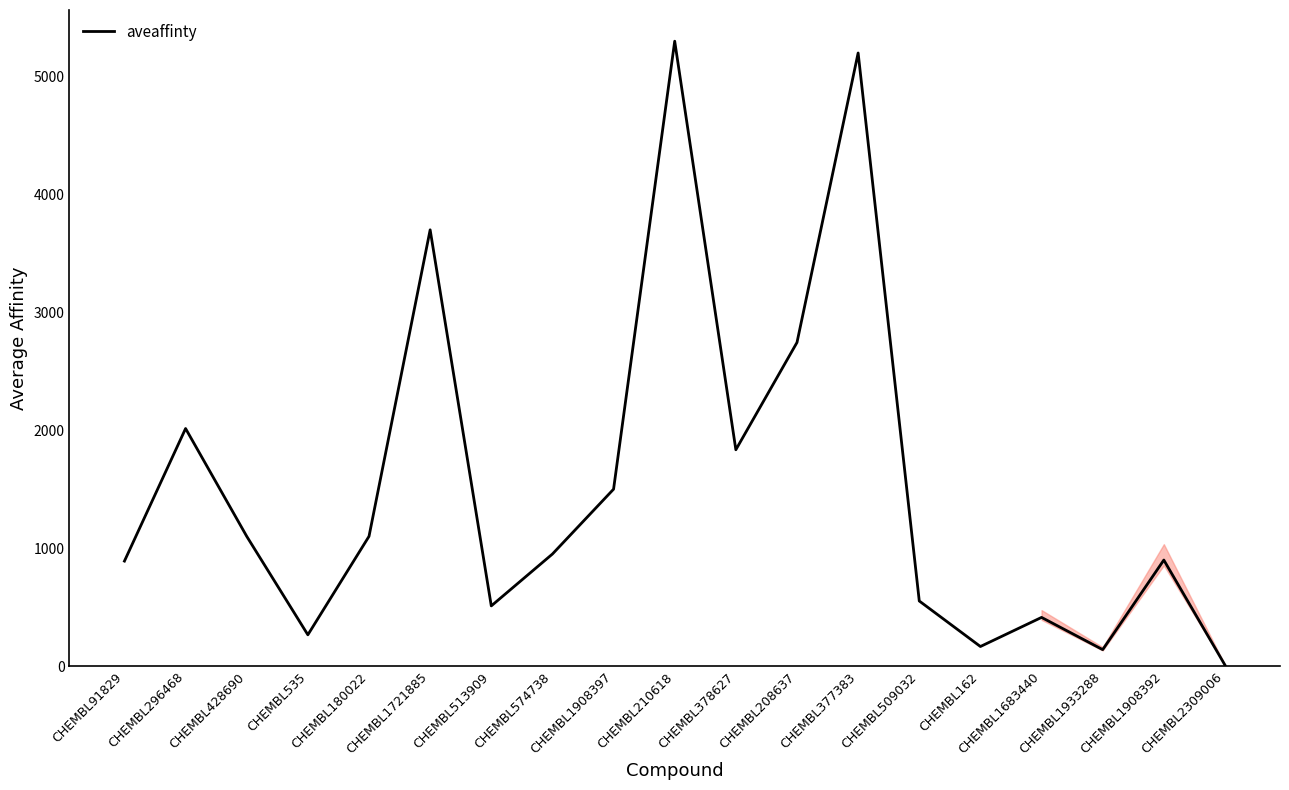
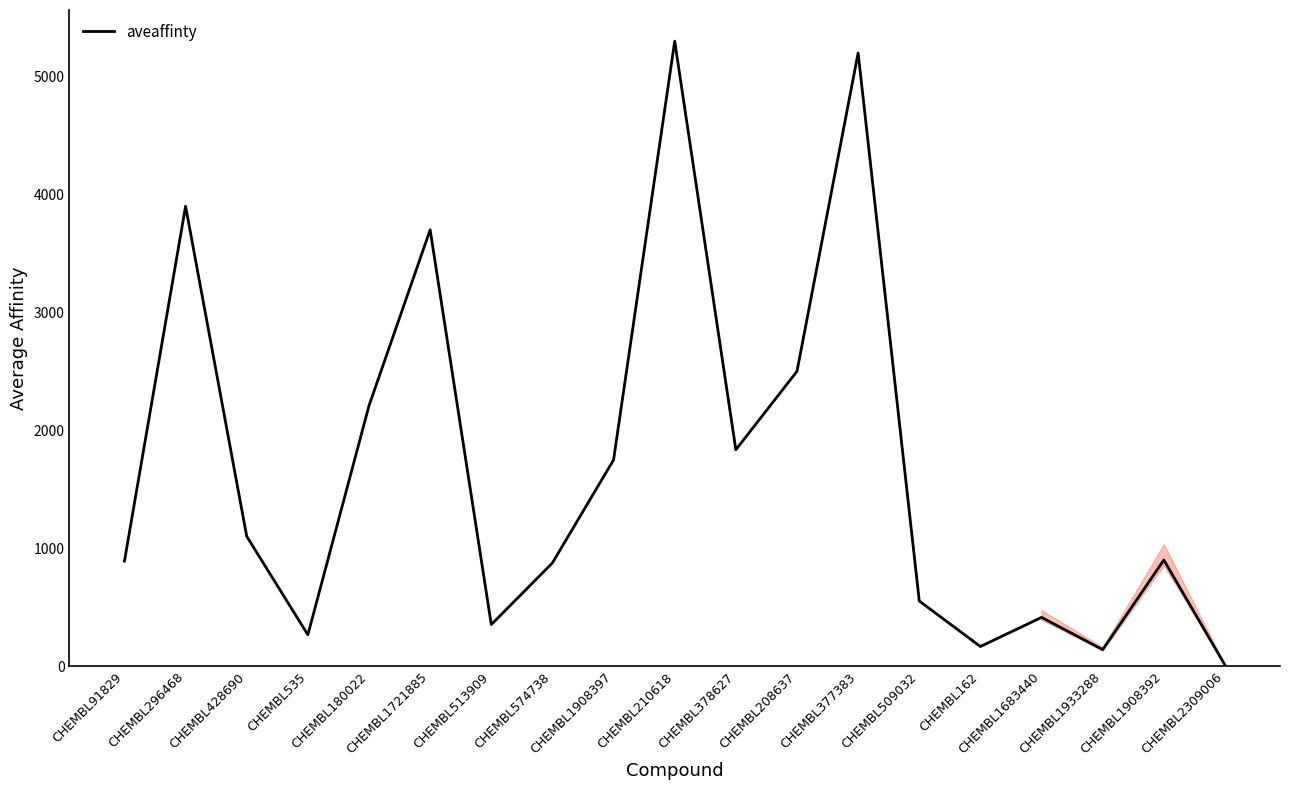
aveaffinty, CHEMBL296468: 2010 -> 3900
aveaffinty, CHEMBL180022: 1100 -> 2210
aveaffinty, CHEMBL513909: 510 -> 350
aveaffinty, CHEMBL574738: 950 -> 870
aveaffinty, CHEMBL1908397: 1500 -> 1750
aveaffinty, CHEMBL208637: 2740 -> 2500
